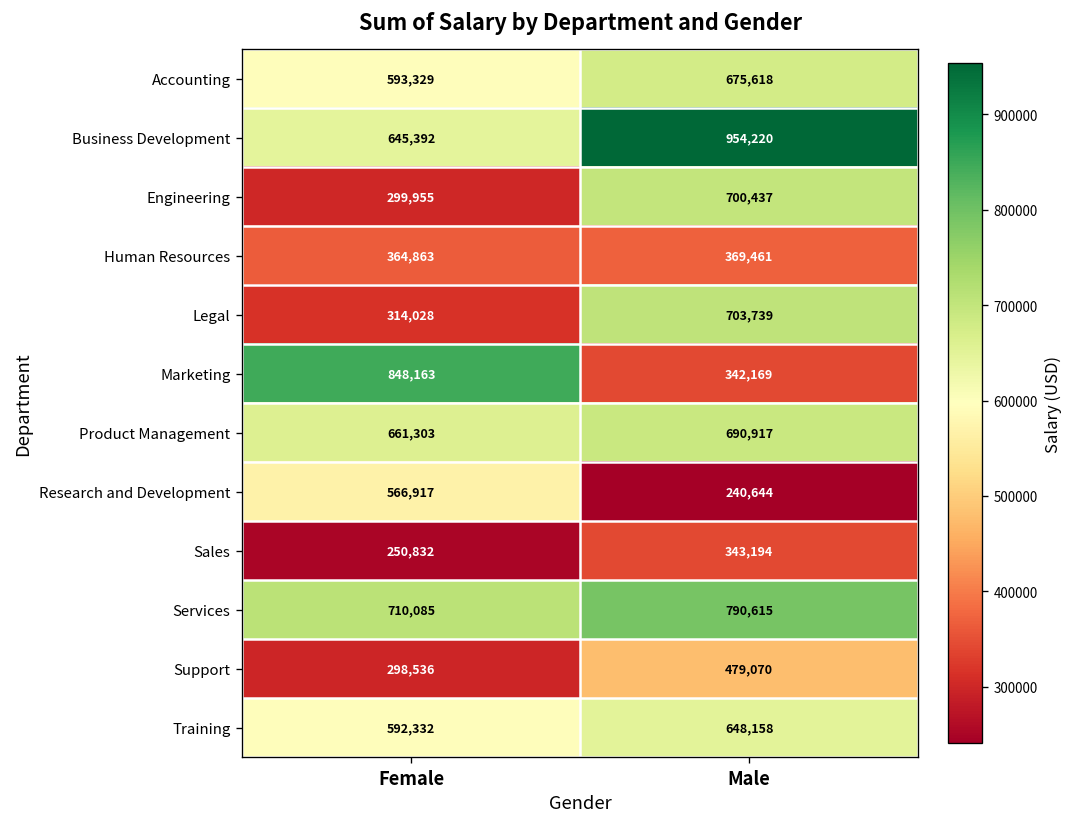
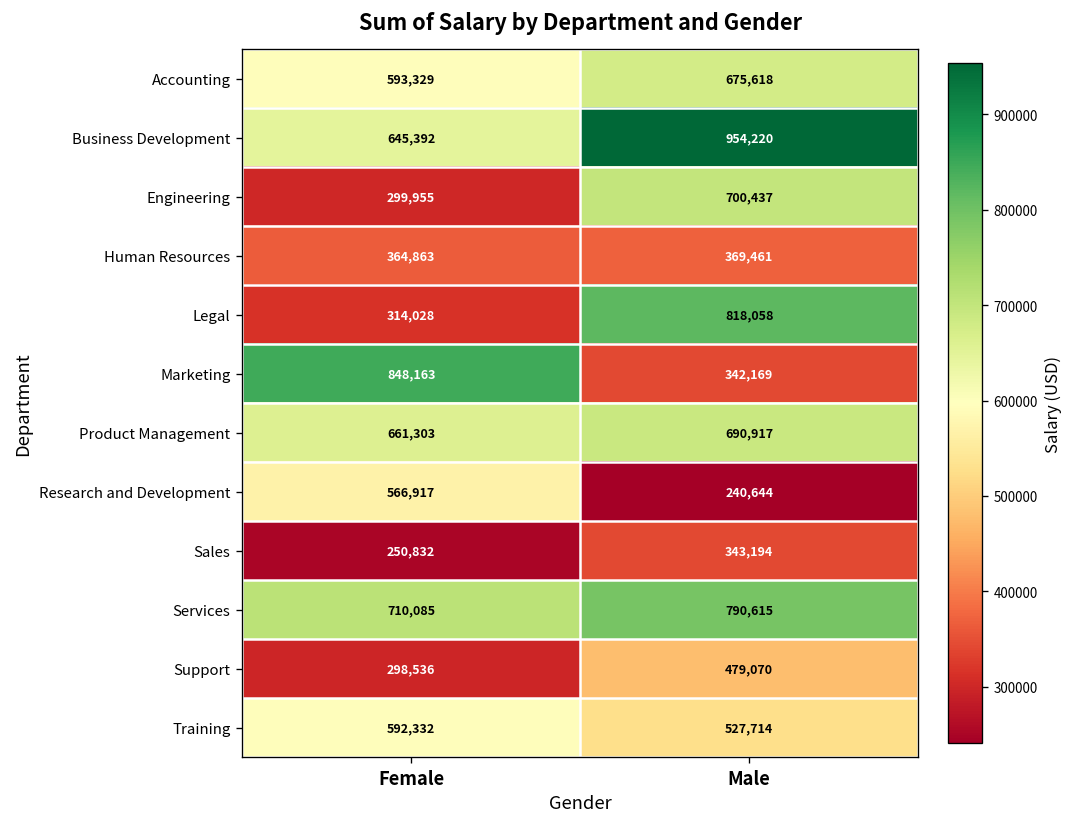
Legal, Male: 703,739 -> 818,058
Training, Male: 648,158 -> 527,714
